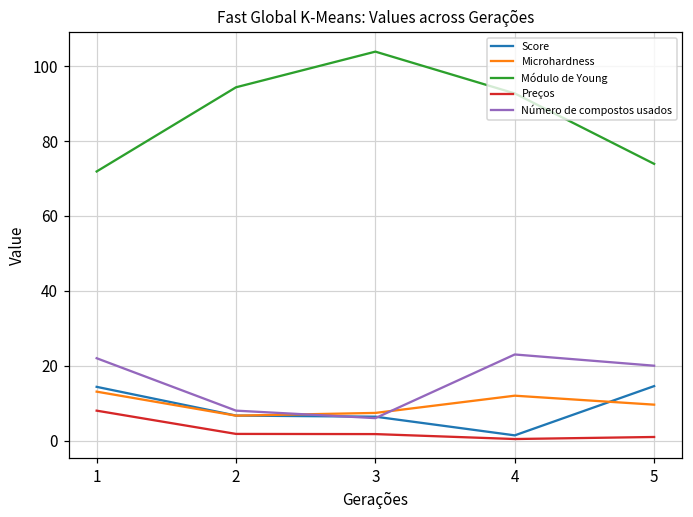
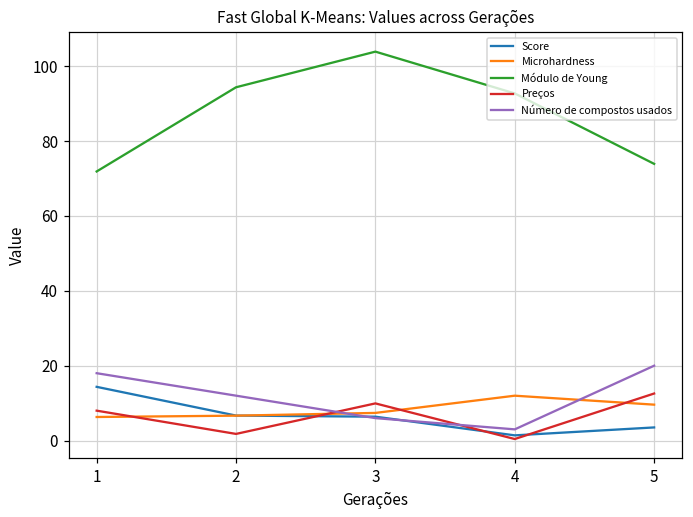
Microhardness, 1: 13 -> 6
Número de compostos usados, 1: 22 -> 18
Número de compostos usados, 2: 8 -> 12
Preços, 3: 2 -> 10
Número de compostos usados, 4: 23 -> 3
Score, 5: 15 -> 4
Preços, 5: 1 -> 13
